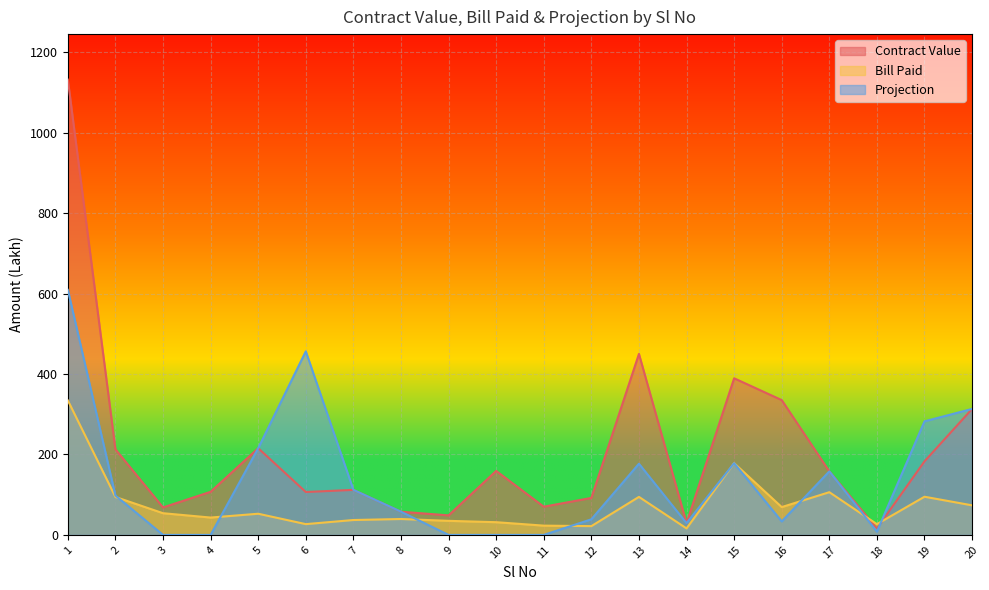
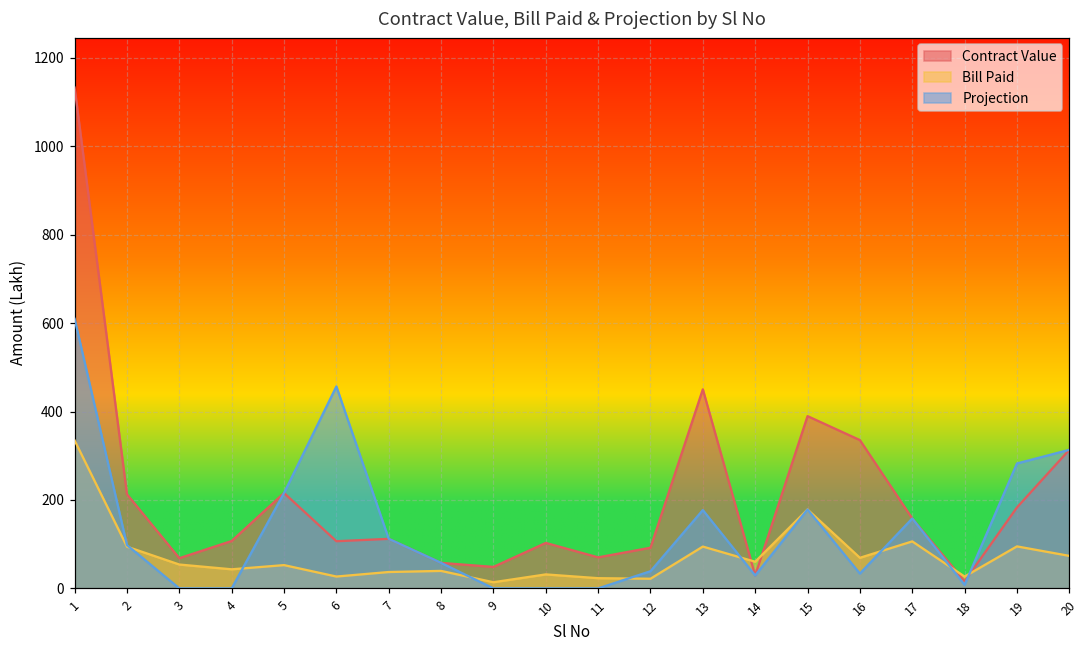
Bill Paid, 9: 30 -> 10
Contract Value, 10: 160 -> 100
Bill Paid, 14: 20 -> 60
